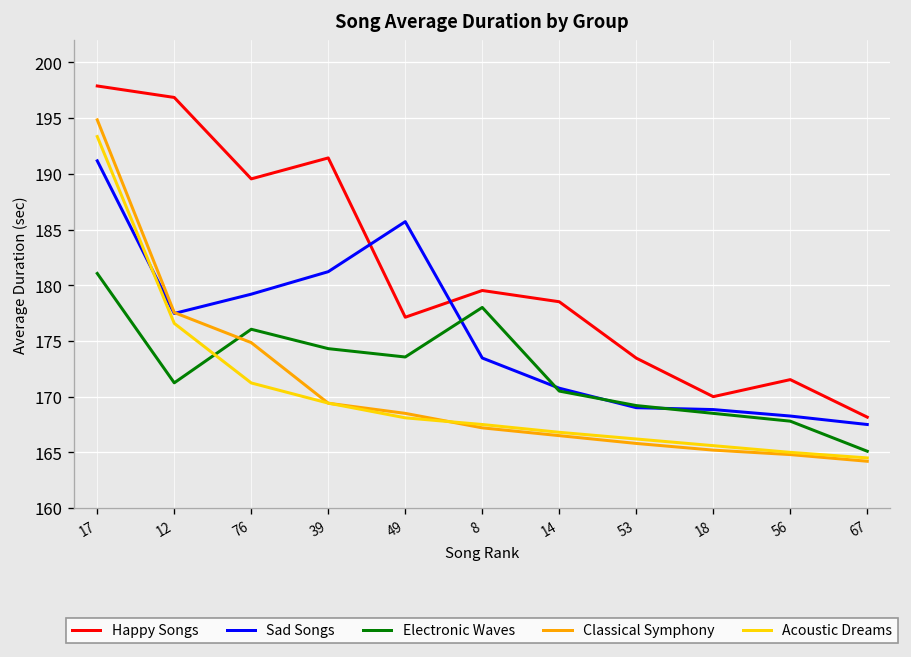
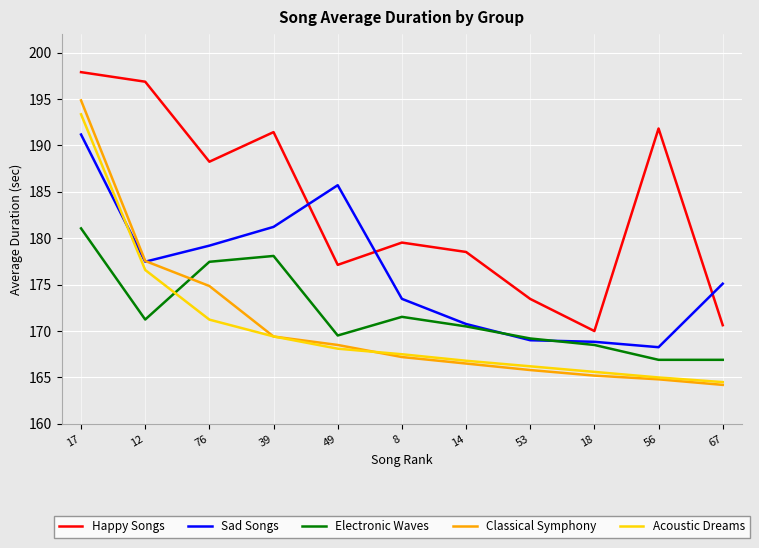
Happy Songs, 76: 190 -> 188
Electronic Waves, 76: 176 -> 177
Electronic Waves, 39: 174 -> 178
Electronic Waves, 49: 174 -> 170
Electronic Waves, 8: 178 -> 172
Happy Songs, 56: 172 -> 192
Electronic Waves, 56: 168 -> 167
Happy Songs, 67: 168 -> 171
Sad Songs, 67: 168 -> 175
Electronic Waves, 67: 165 -> 167
